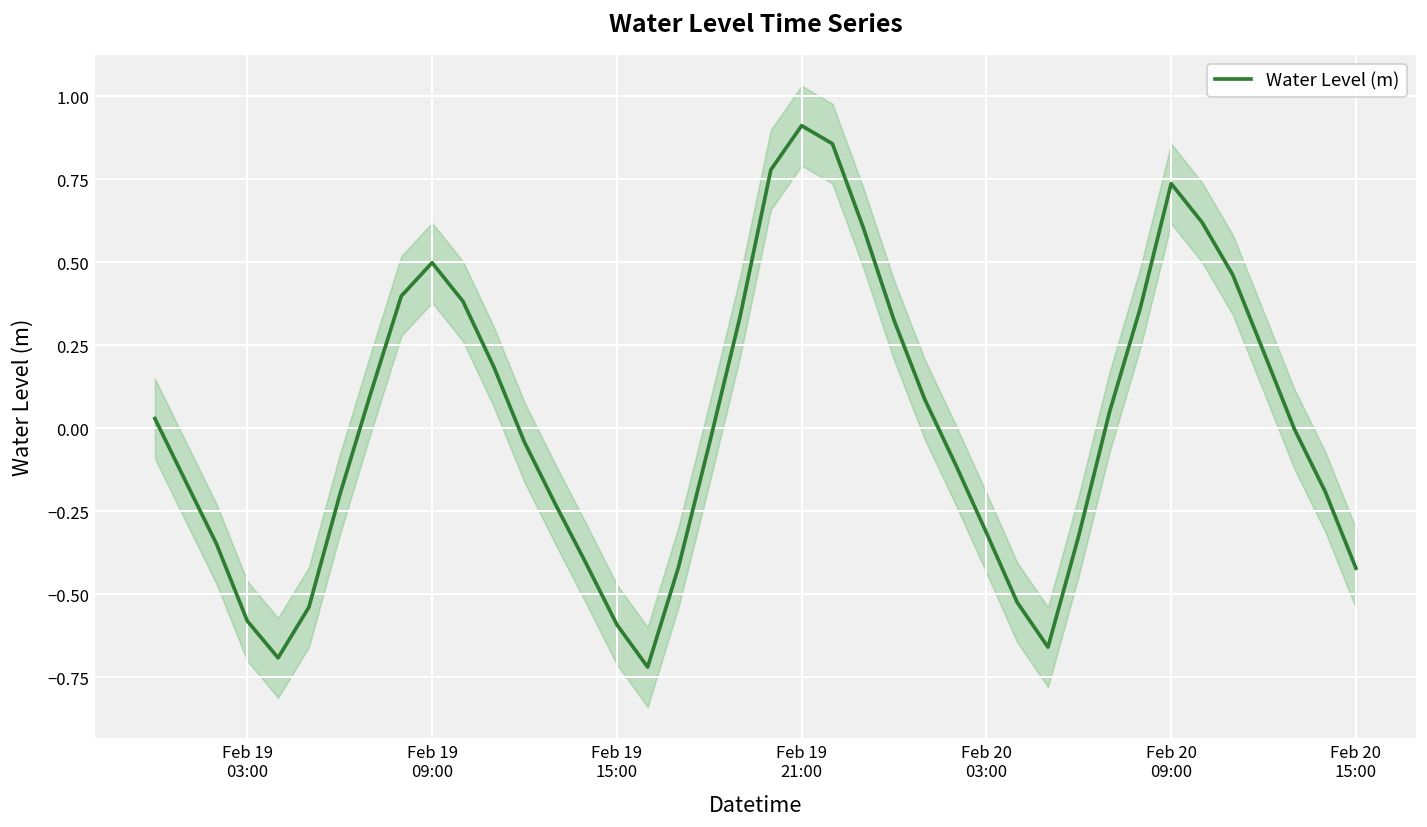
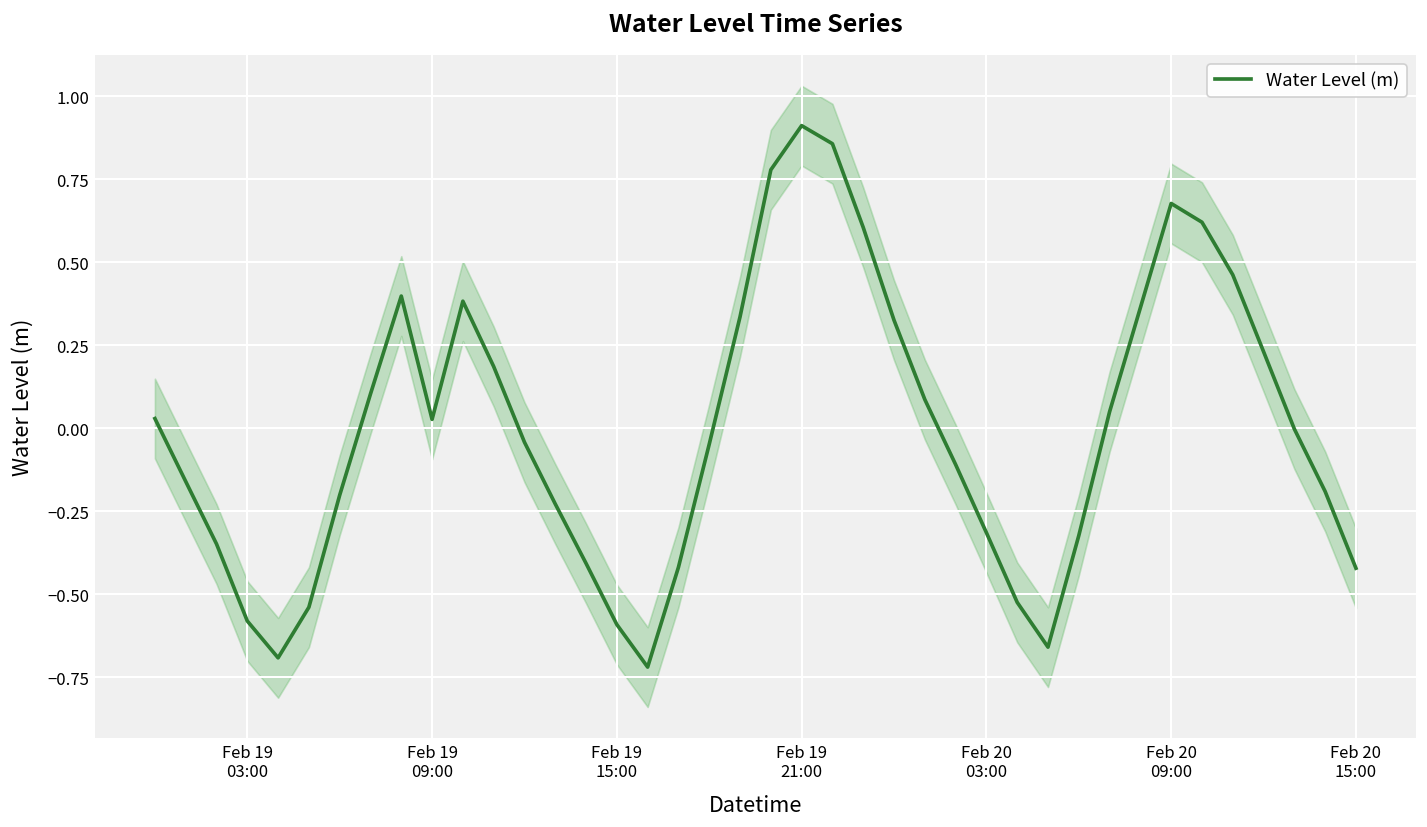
Water Level (m), Feb 19 09:00: 0.50 -> 0.03
Water Level (m), Feb 20 09:00: 0.74 -> 0.68
